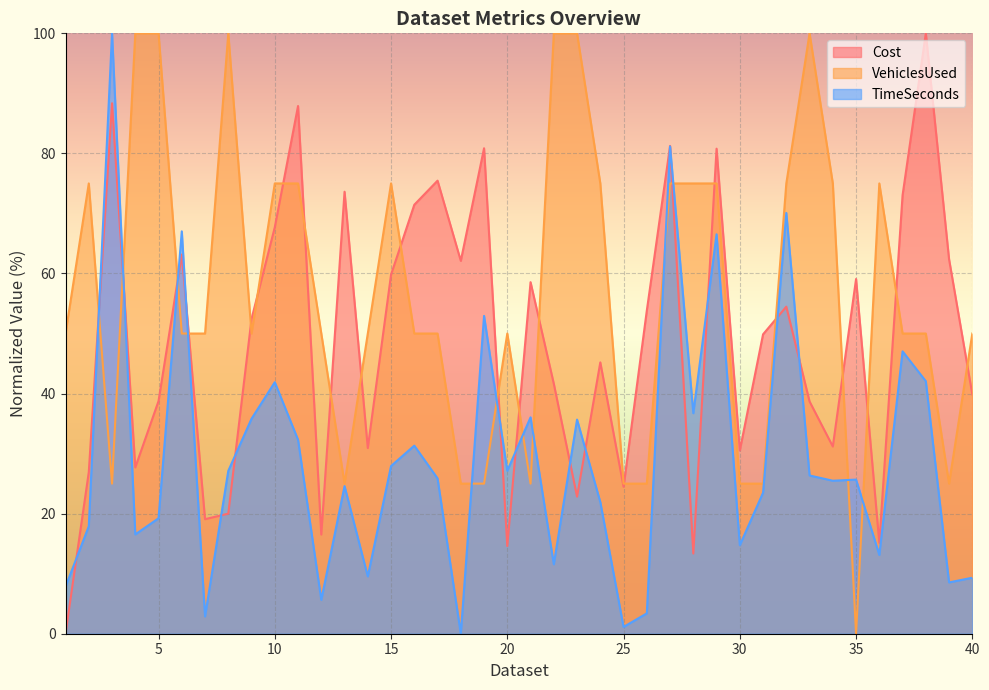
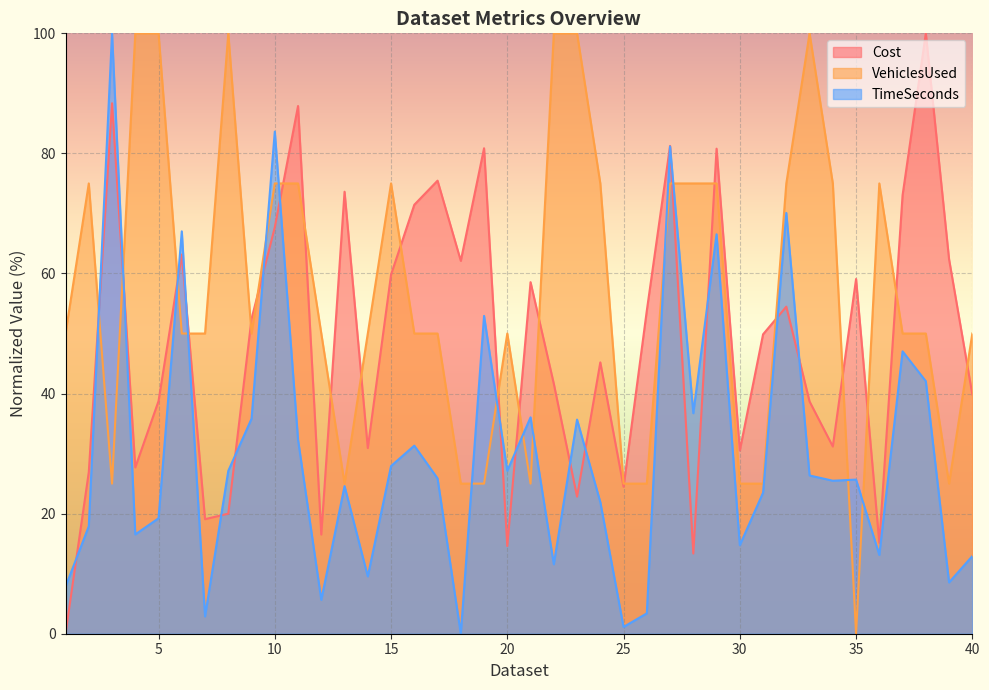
TimeSeconds, 10: 42 -> 84
TimeSeconds, 40: 9 -> 13
